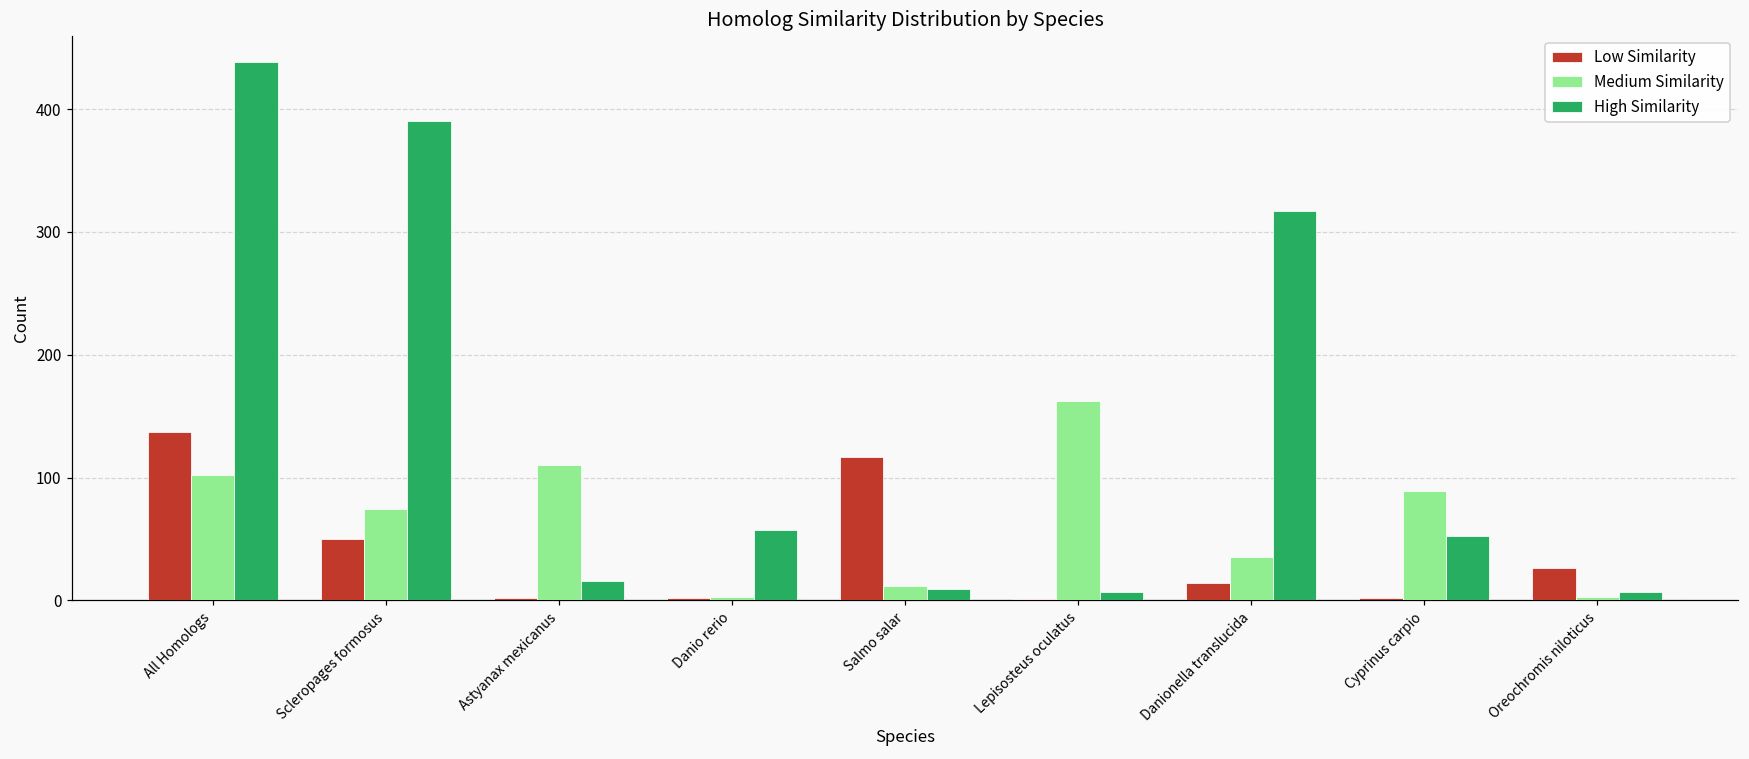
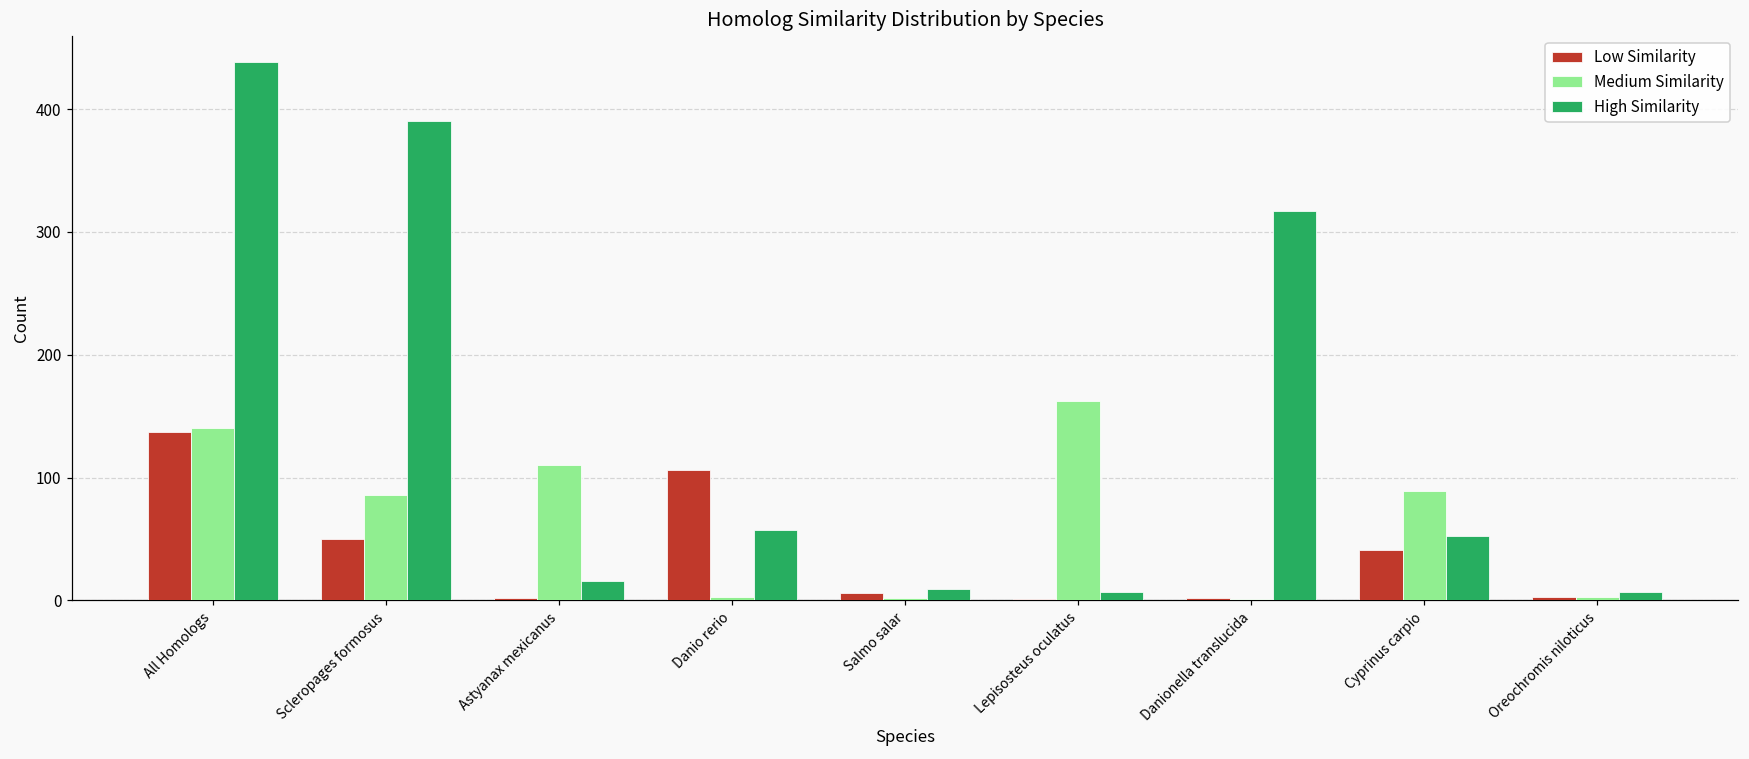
Medium Similarity, All Homologs: 102 -> 140
Medium Similarity, Scleropages formosus: 74 -> 86
Low Similarity, Danio rerio: 2 -> 106
Low Similarity, Salmo salar: 117 -> 6
Medium Similarity, Salmo salar: 12 -> 2
Low Similarity, Danionella translucida: 14 -> 2
Medium Similarity, Danionella translucida: 35 -> 1
Low Similarity, Cyprinus carpio: 2 -> 41
Low Similarity, Oreochromis niloticus: 26 -> 3
